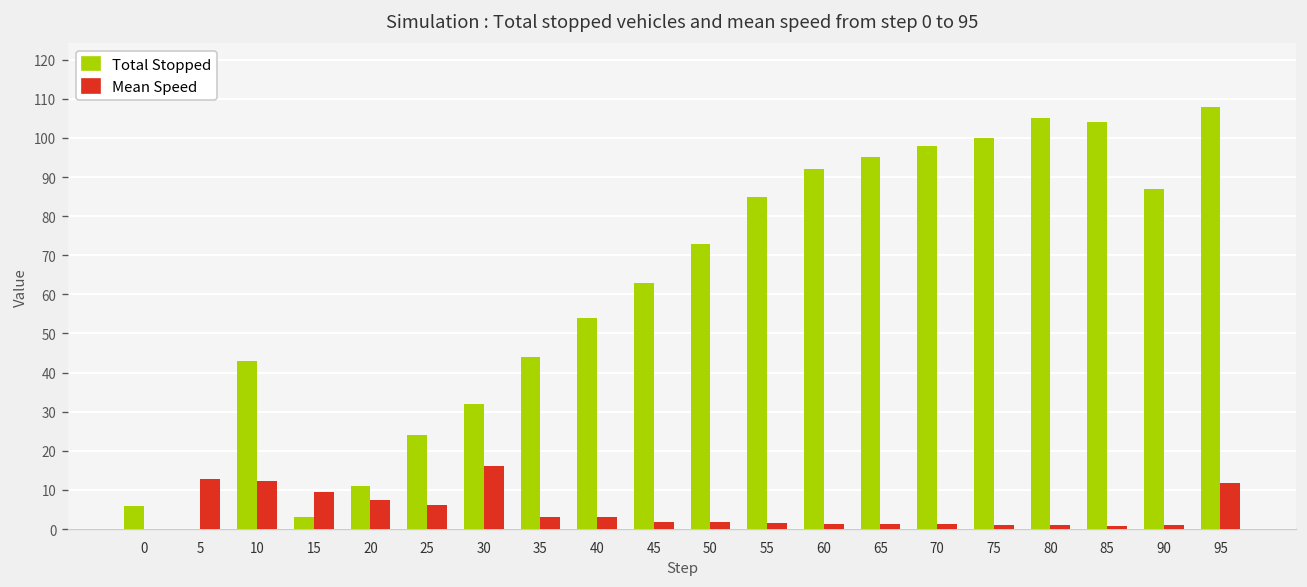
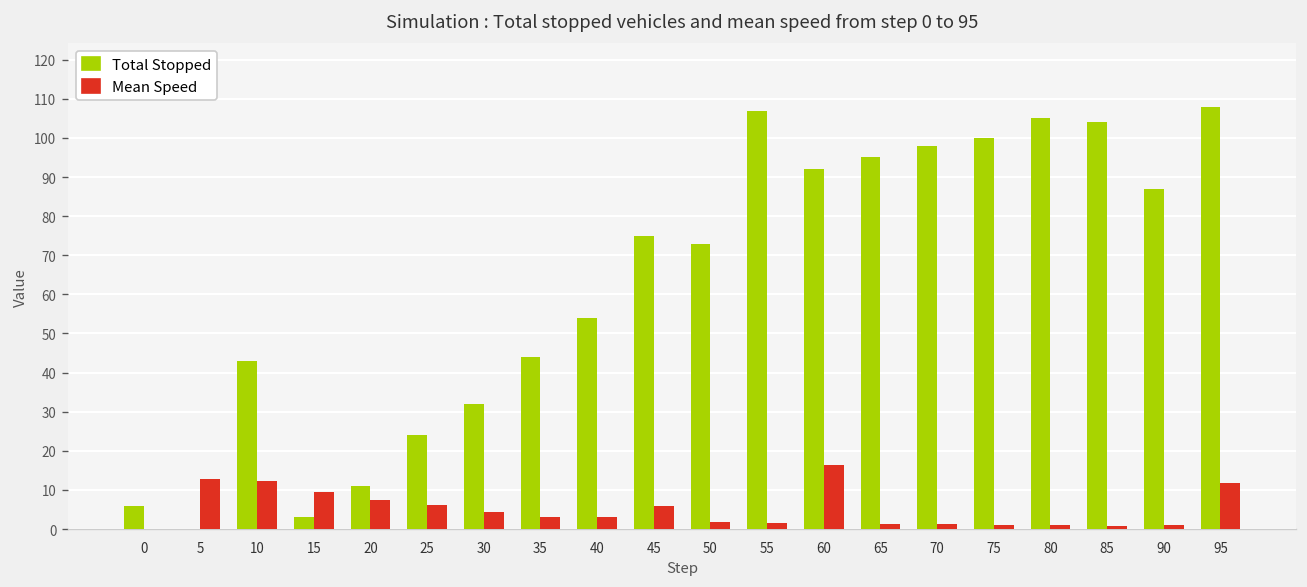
Mean Speed, 30: 16 -> 4
Total Stopped, 45: 63 -> 75
Mean Speed, 45: 2 -> 6
Total Stopped, 55: 85 -> 107
Mean Speed, 60: 1 -> 16
